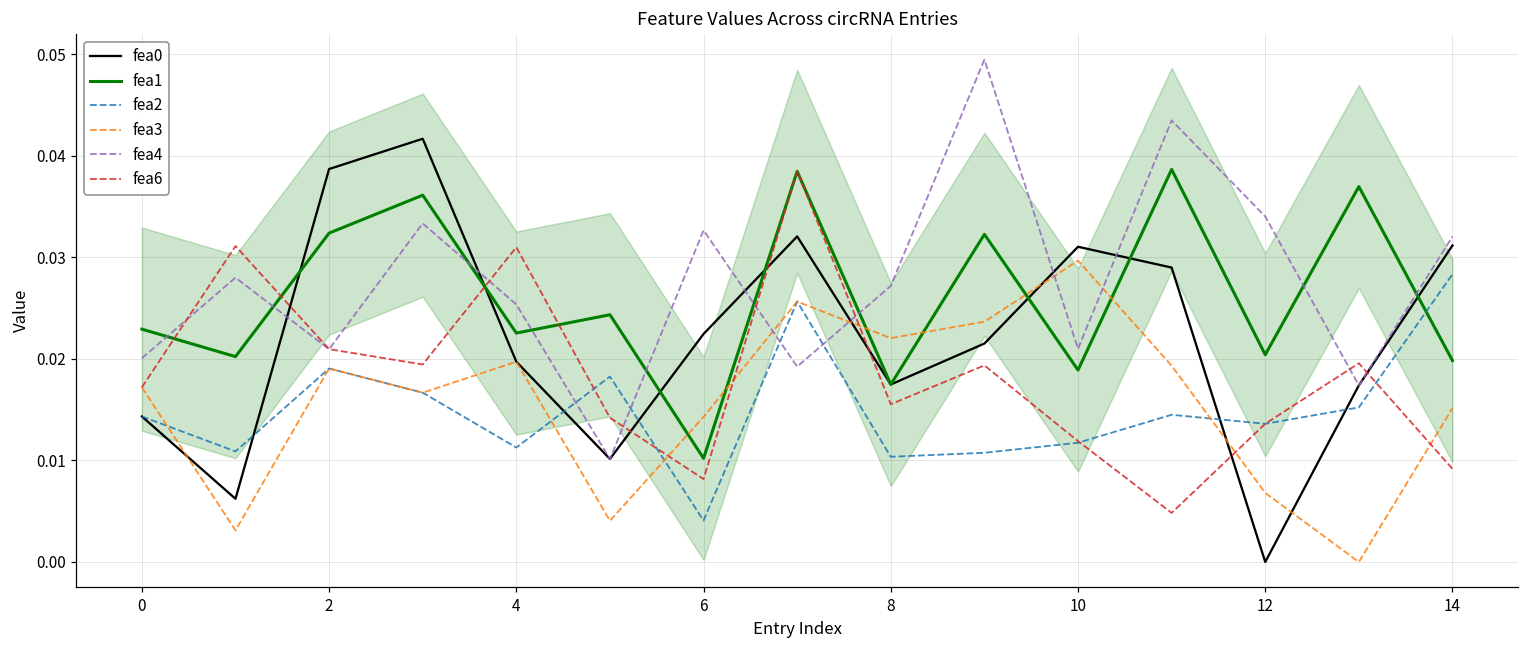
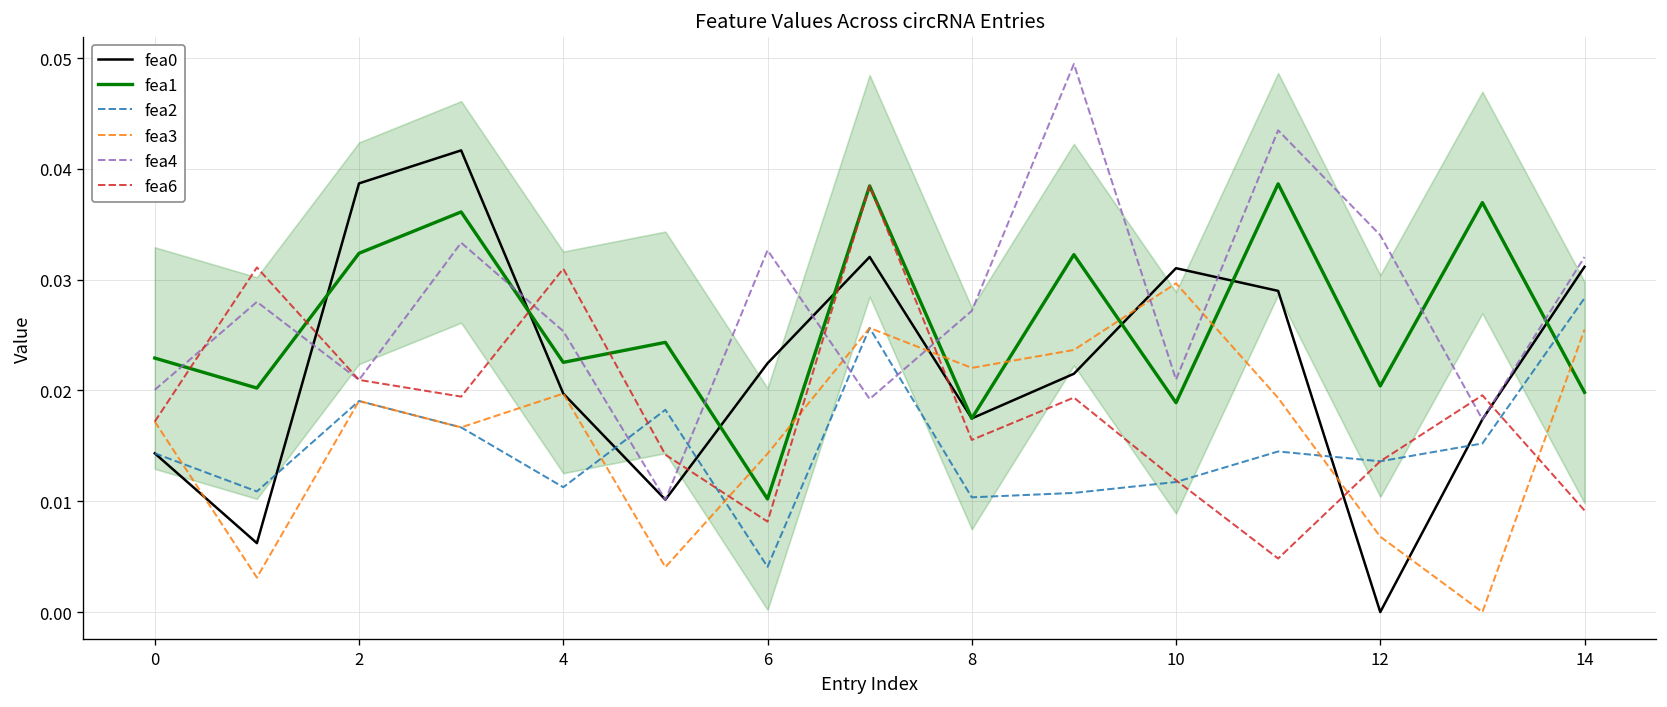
fea3, 14: 0.015 -> 0.025
